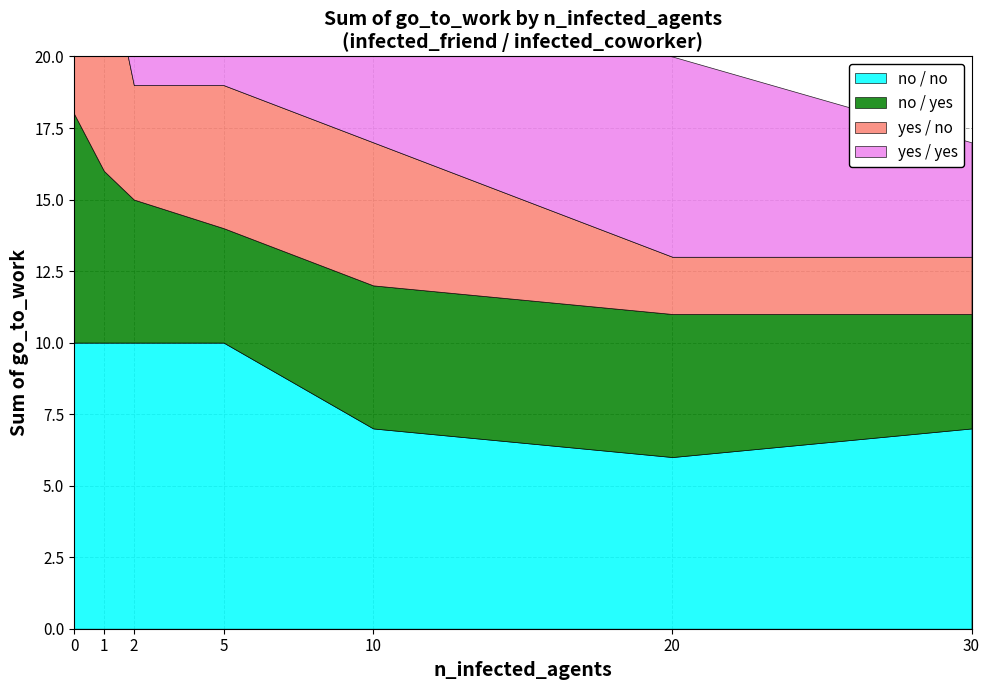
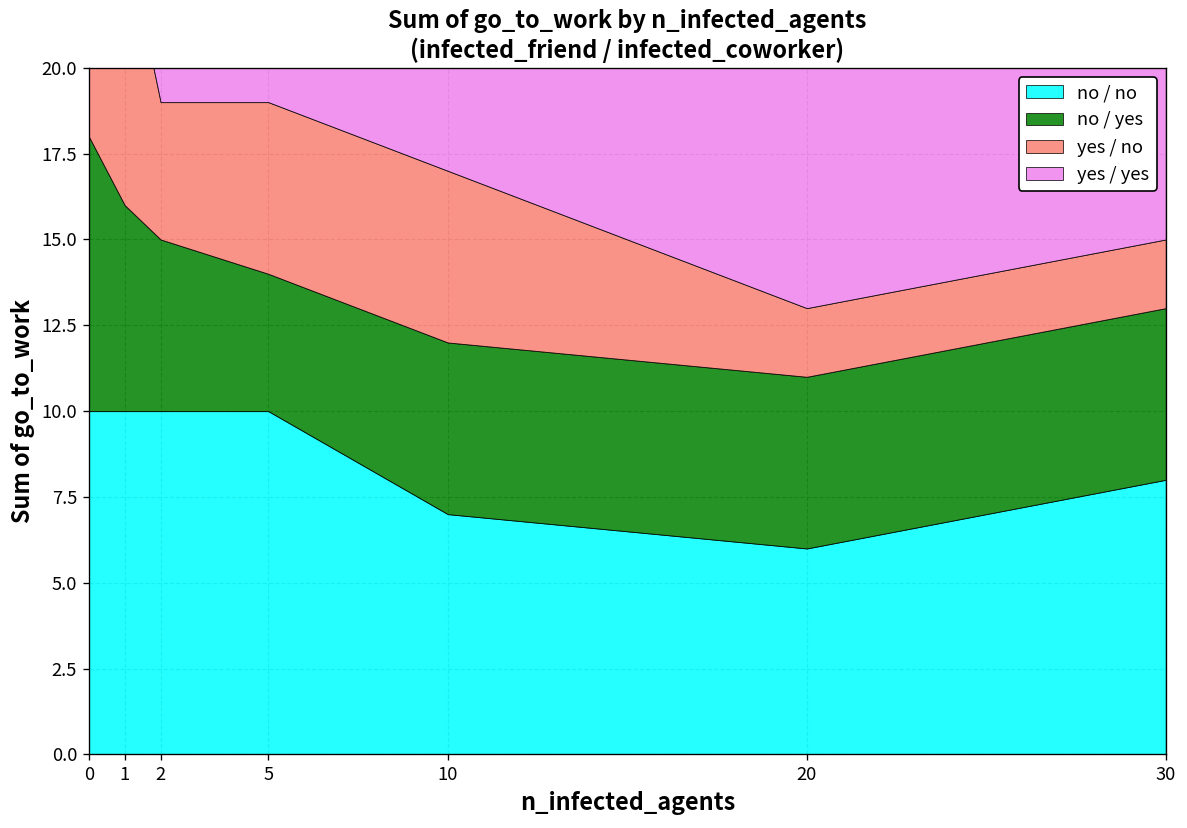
no / no, 30: 7 -> 8
no / yes, 30: 4 -> 5
yes / yes, 30: 4 -> 5
